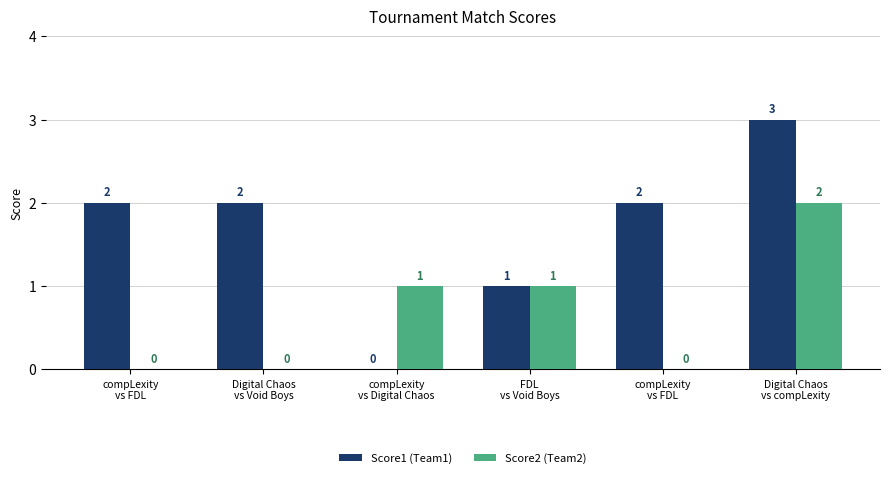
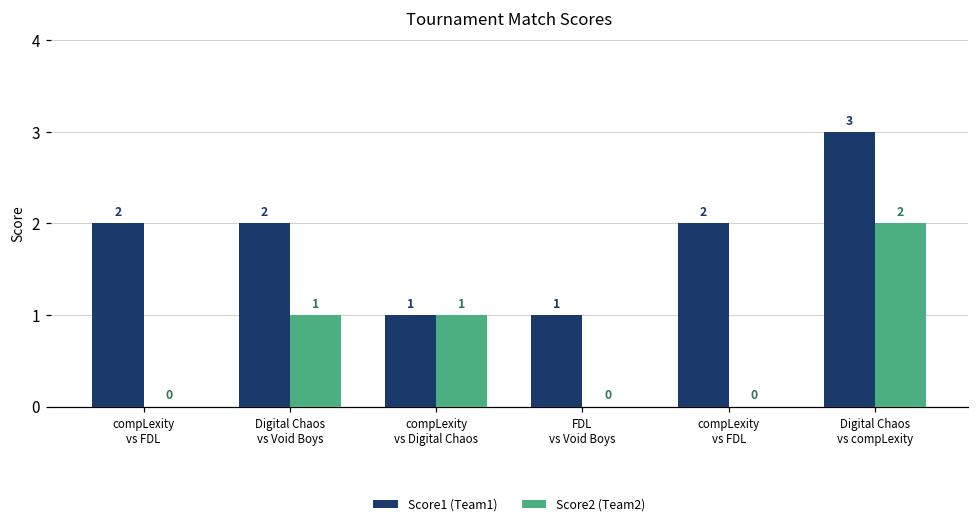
Score2 (Team2), Digital Chaos vs Void Boys: 0 -> 1
Score1 (Team1), compLexity vs Digital Chaos: 0 -> 1
Score2 (Team2), FDL vs Void Boys: 1 -> 0
